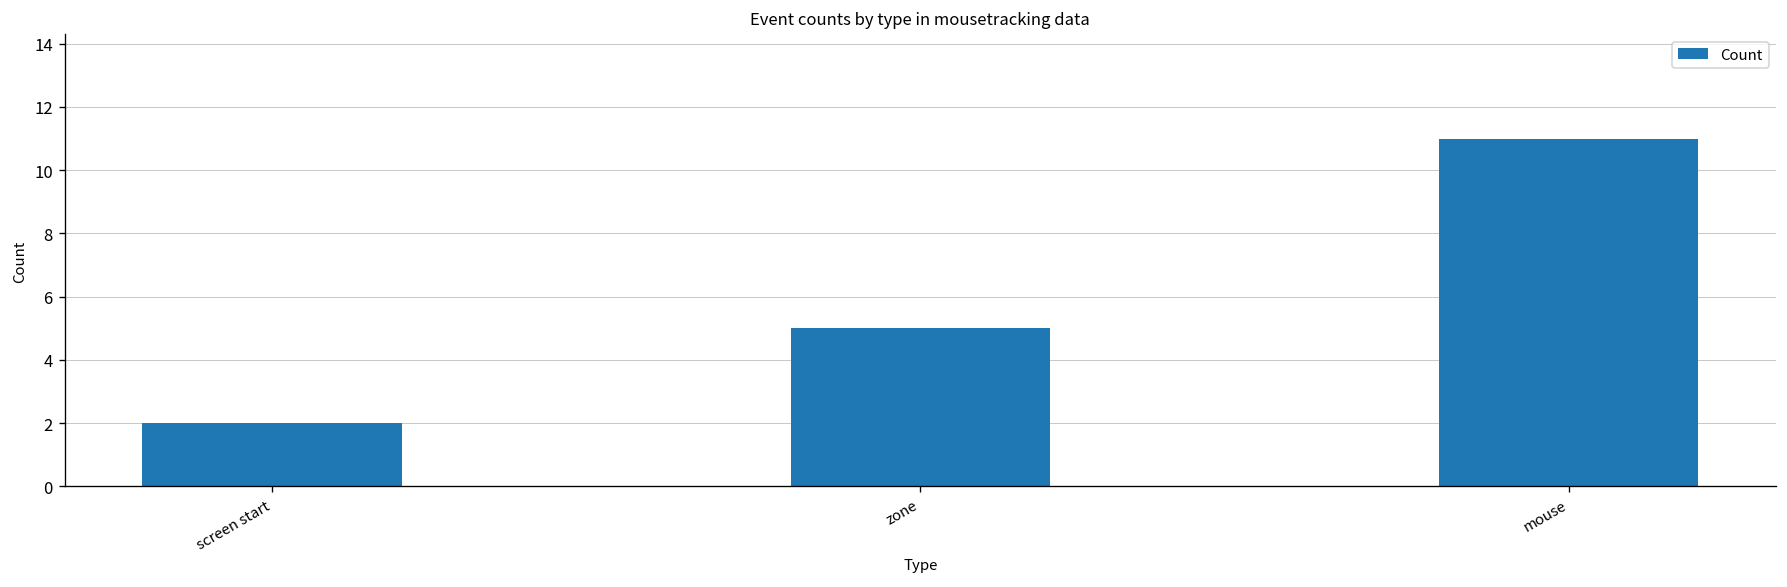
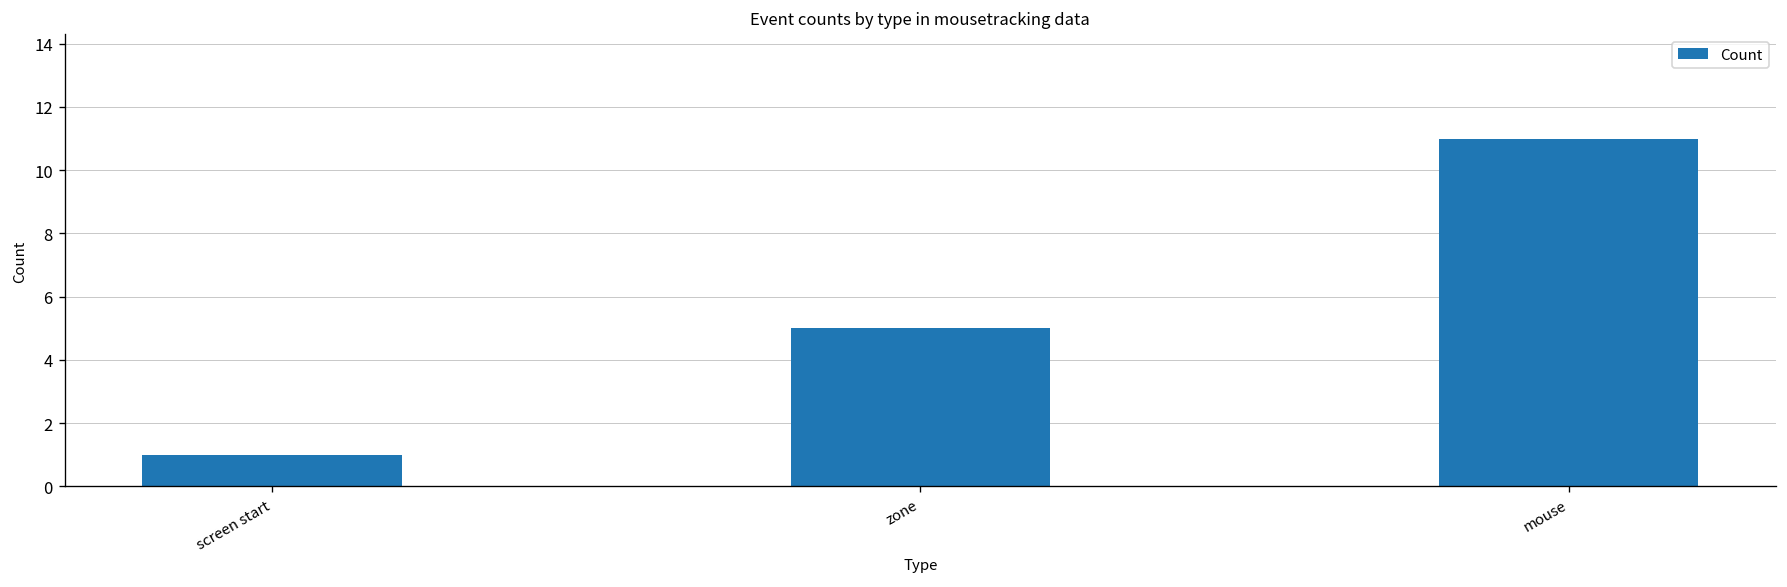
screen start: 2 -> 1
